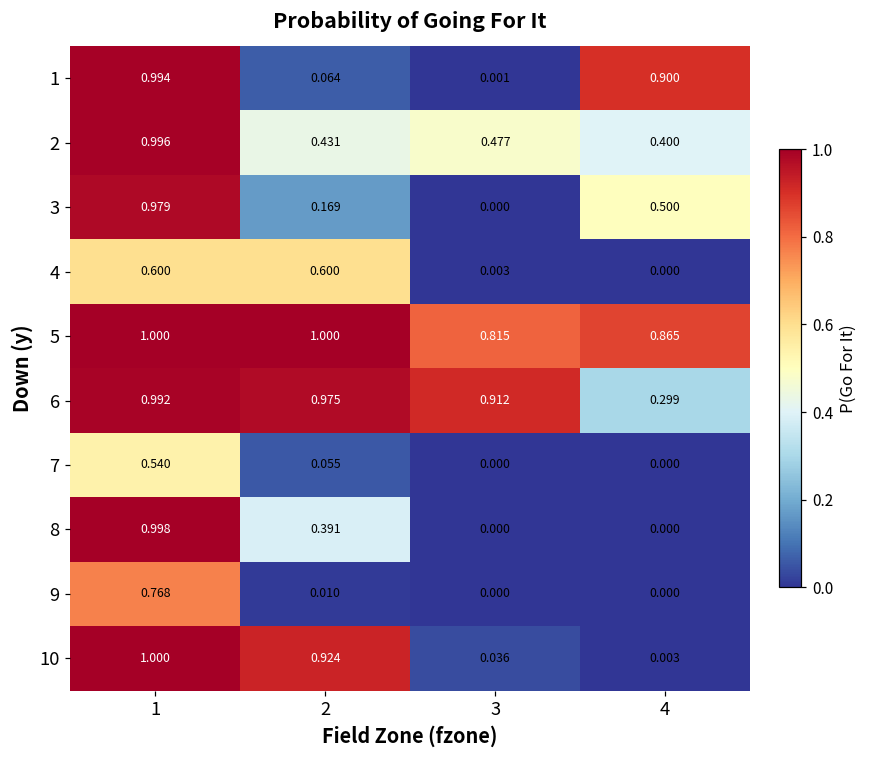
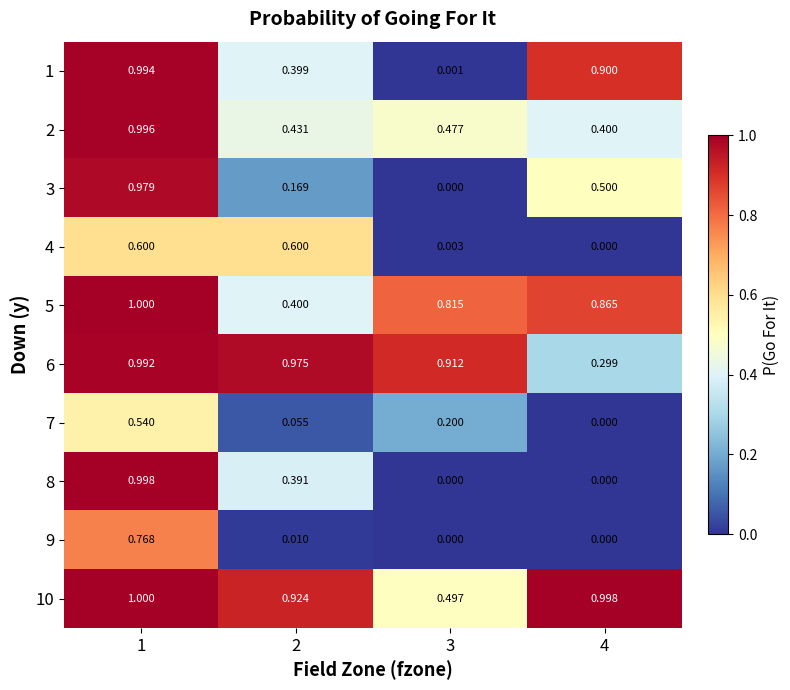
1, 2: 0.064 -> 0.399
5, 2: 1.000 -> 0.400
7, 3: 0.000 -> 0.200
10, 3: 0.036 -> 0.497
10, 4: 0.003 -> 0.998
